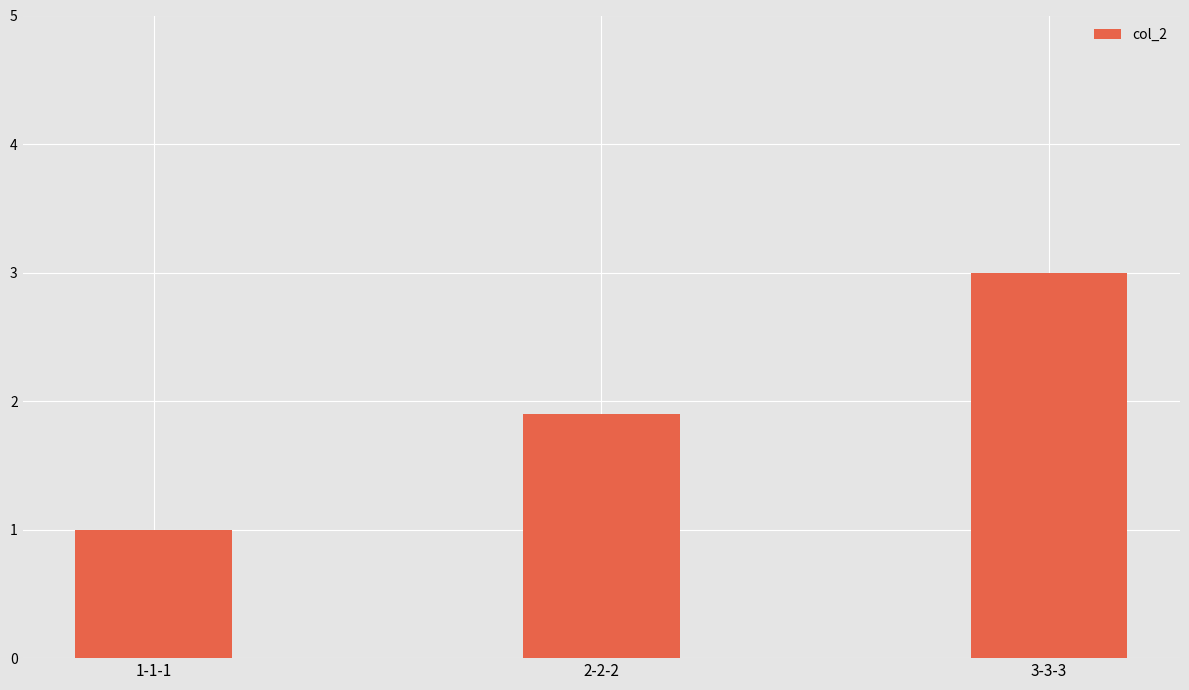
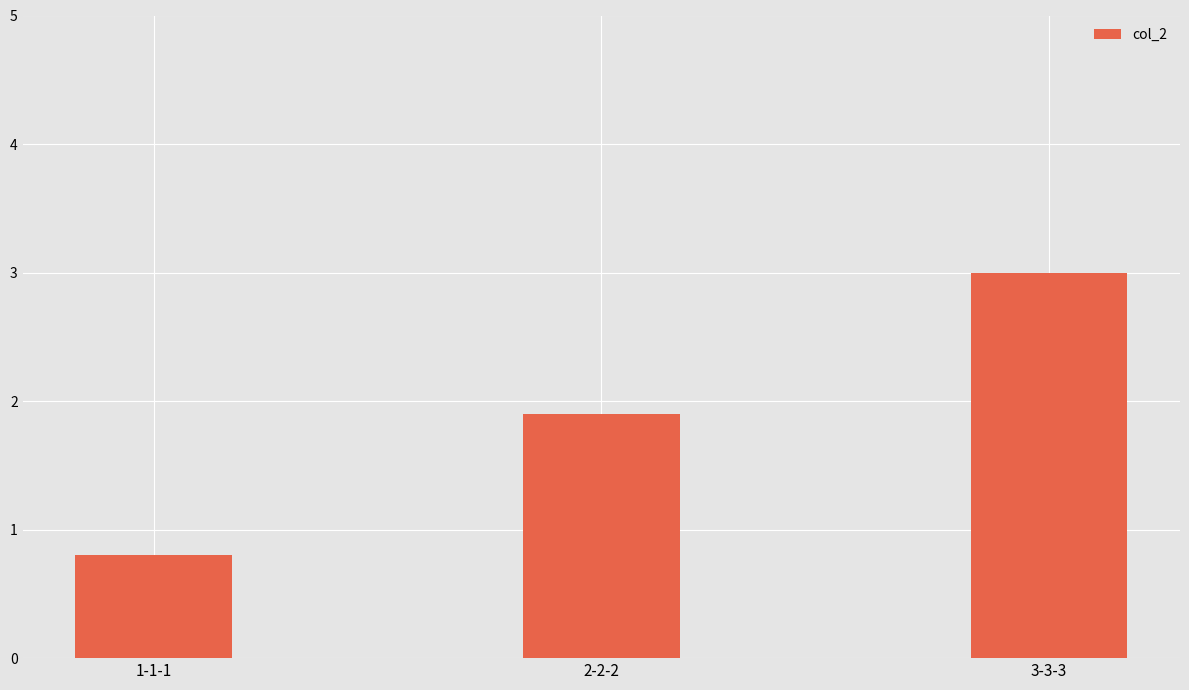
1-1-1: 1.0 -> 0.8
